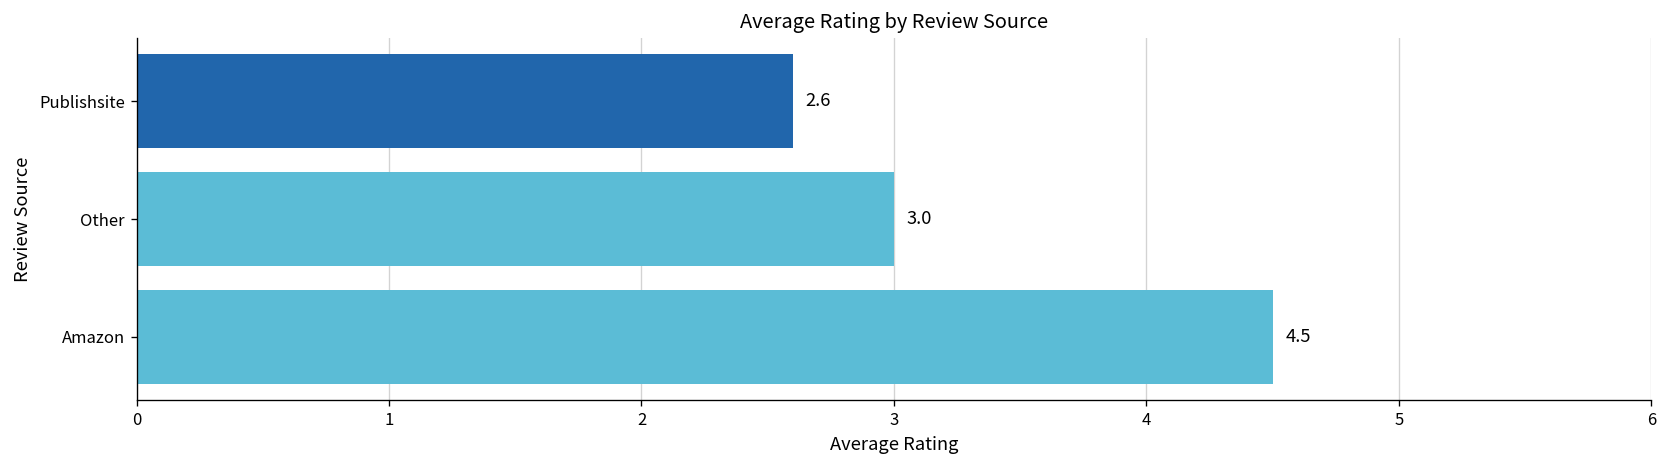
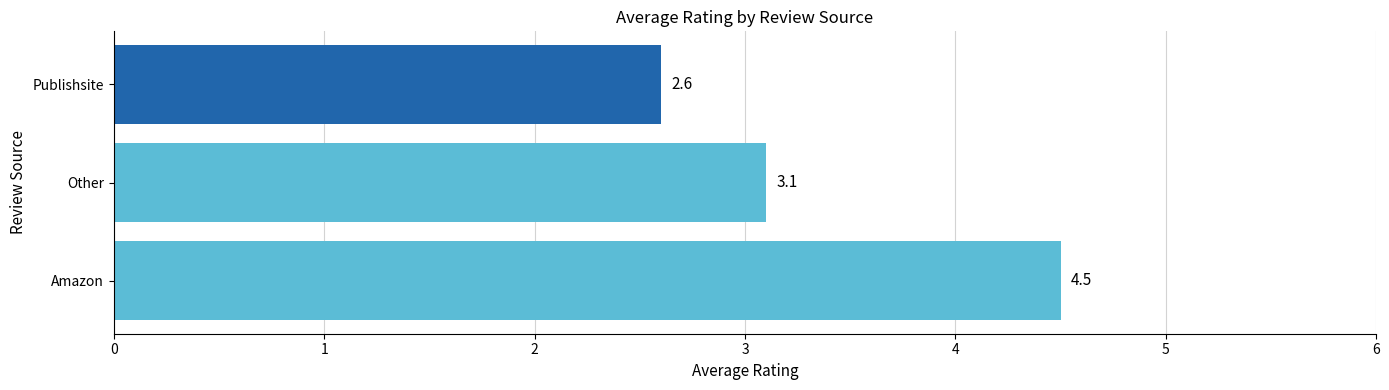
Other: 3.0 -> 3.1
